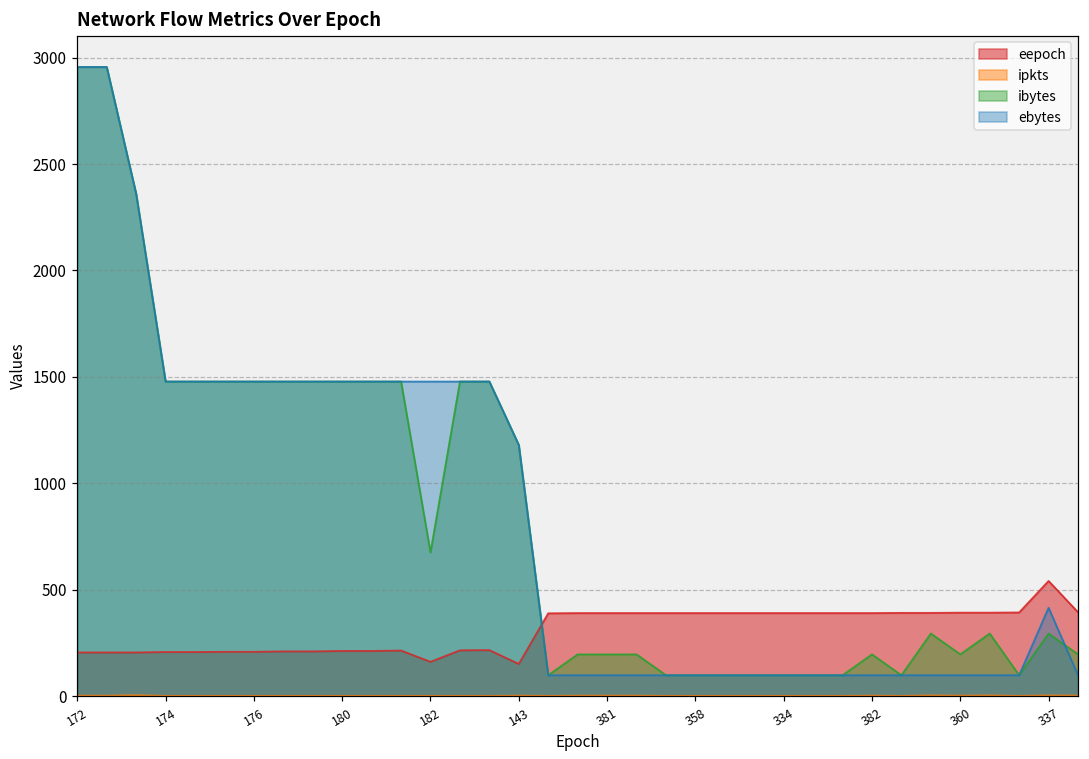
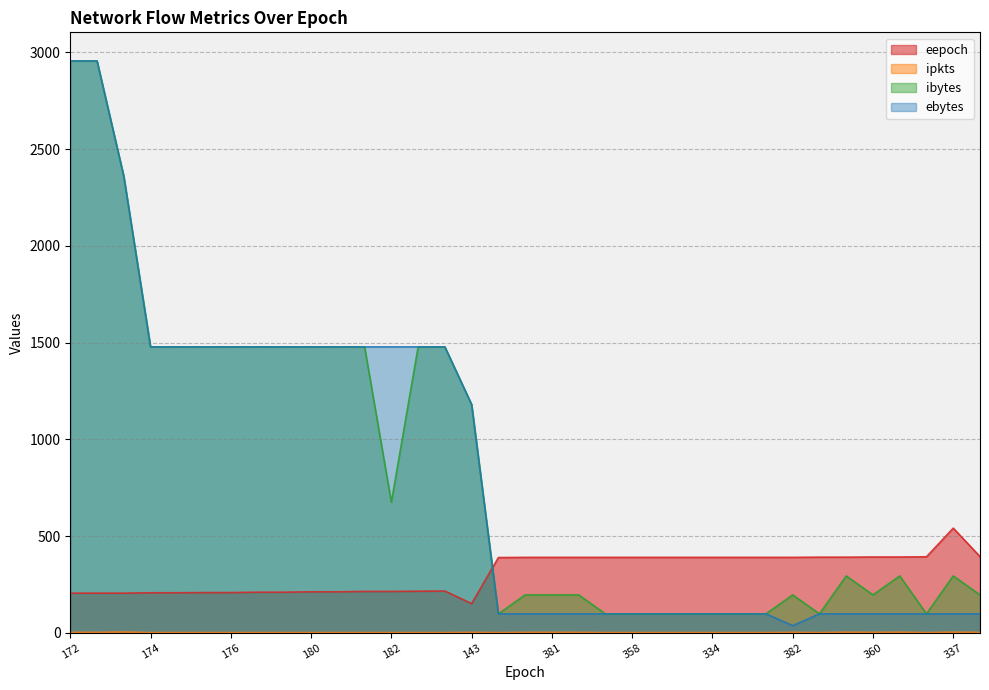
eepoch, 182: 160 -> 210
ebytes, 382: 100 -> 40
ebytes, 337: 420 -> 100
